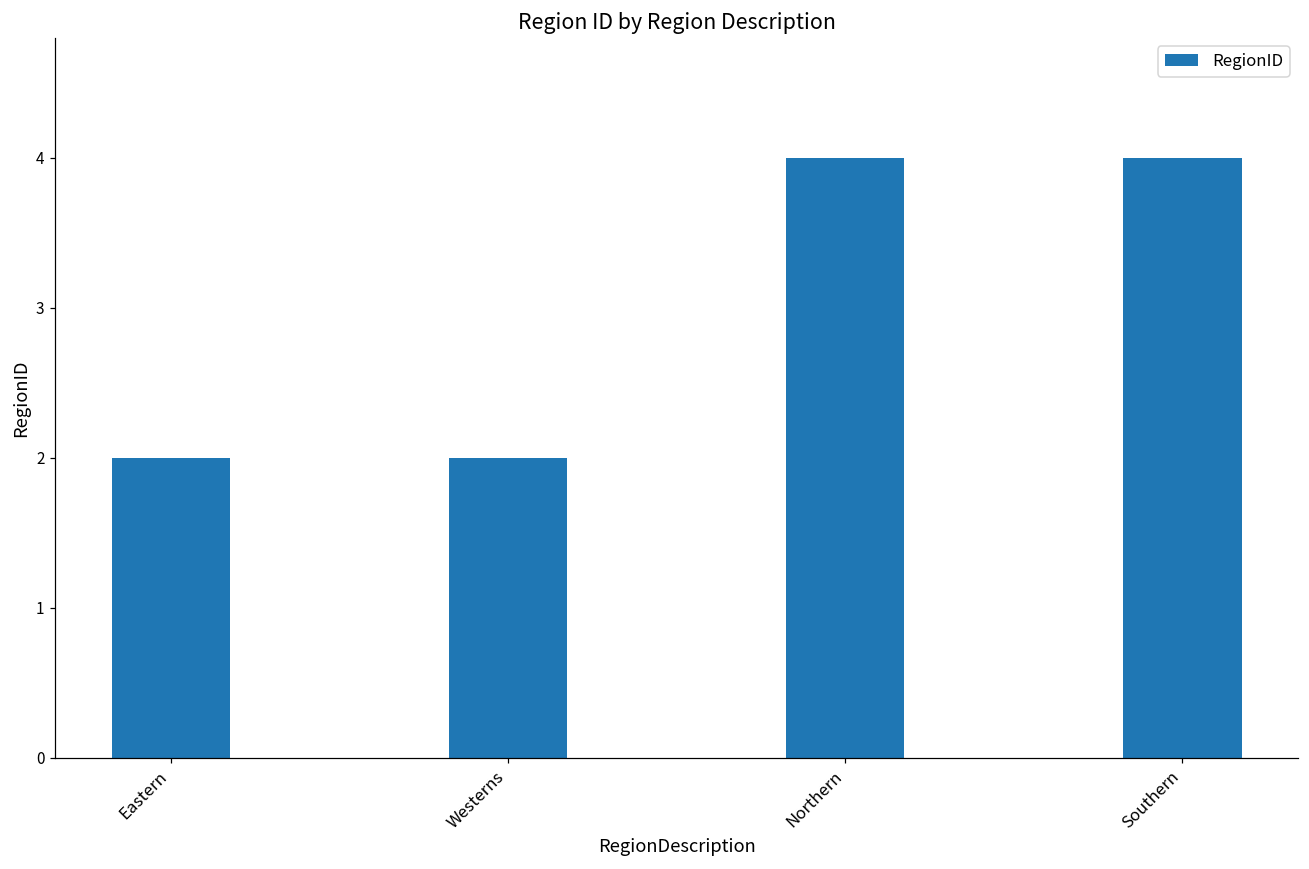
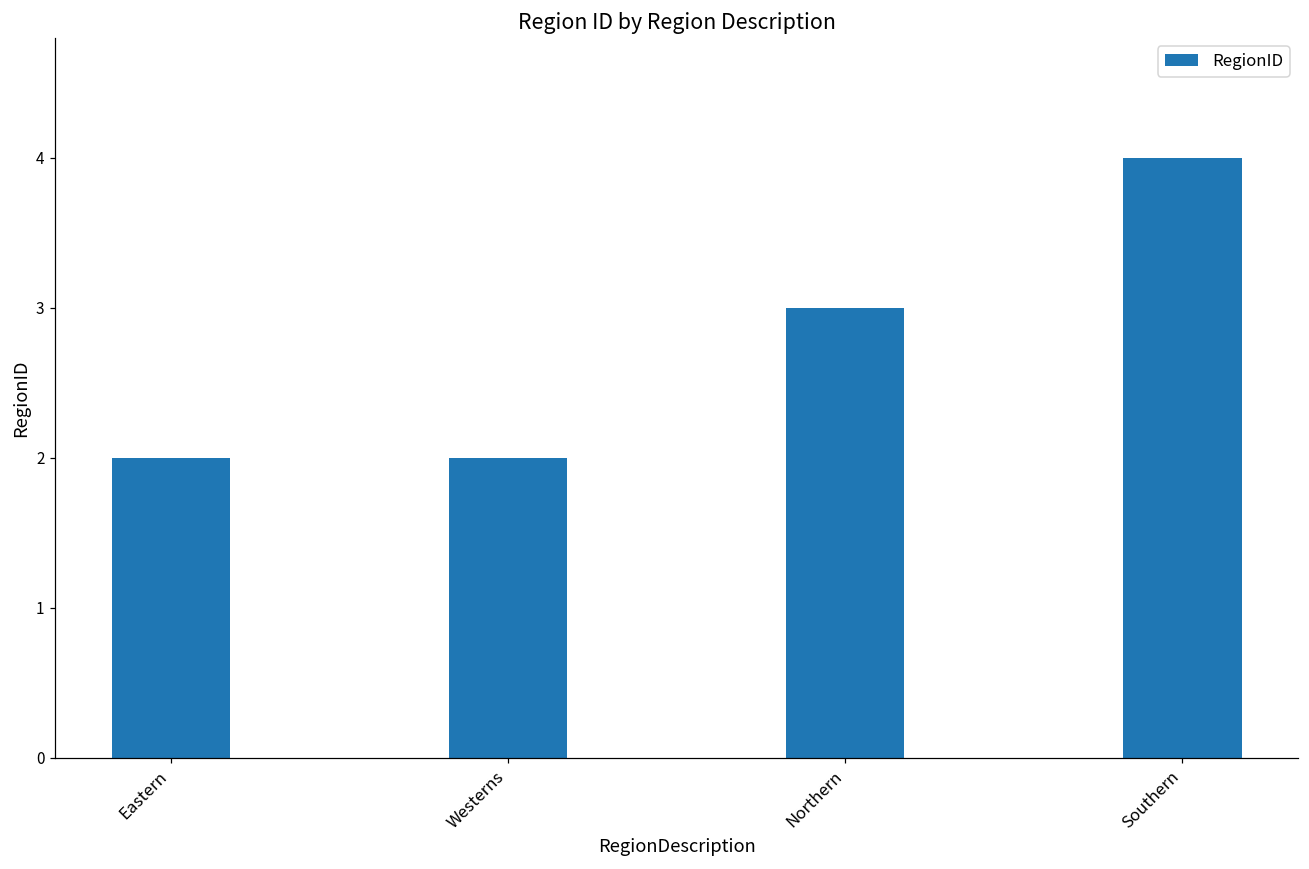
Northern: 4 -> 3
